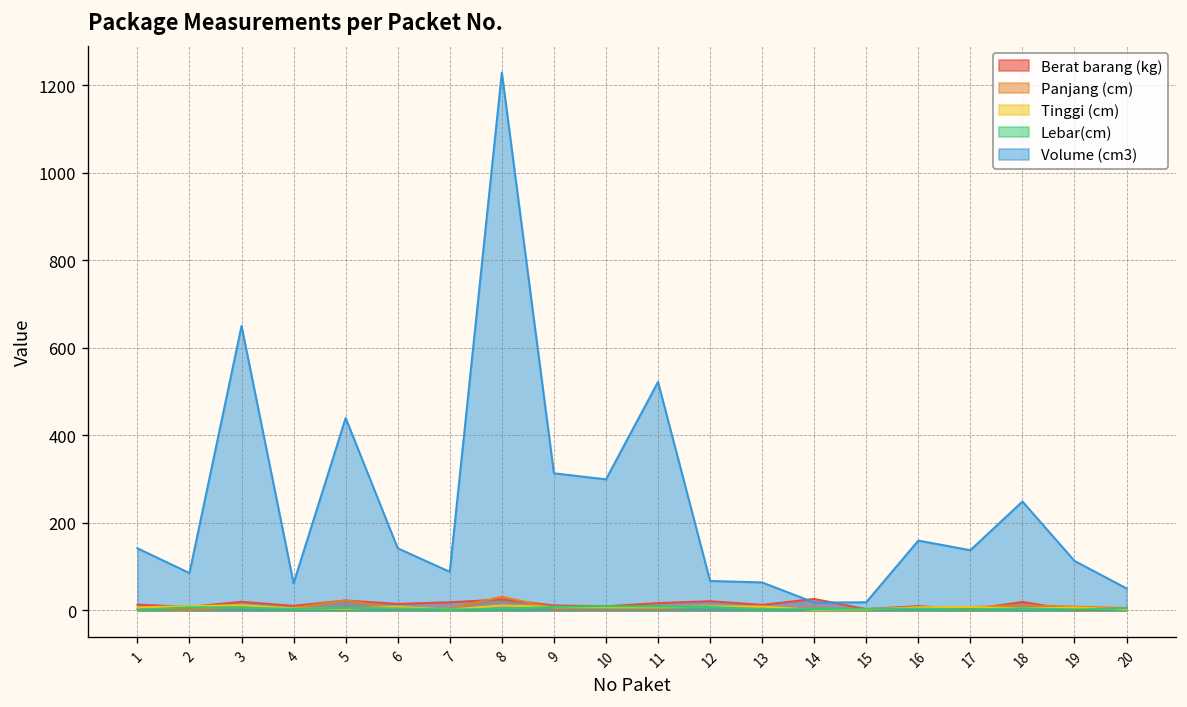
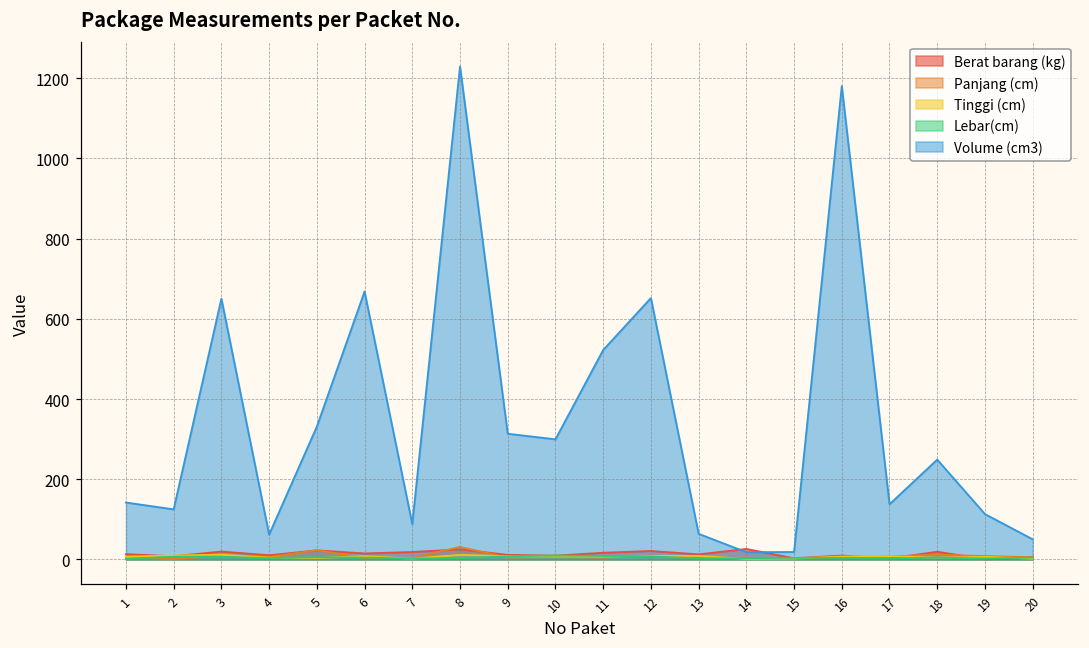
Volume (cm3), 2: 90 -> 120
Volume (cm3), 5: 440 -> 330
Volume (cm3), 6: 140 -> 670
Volume (cm3), 12: 70 -> 650
Volume (cm3), 16: 160 -> 1180
